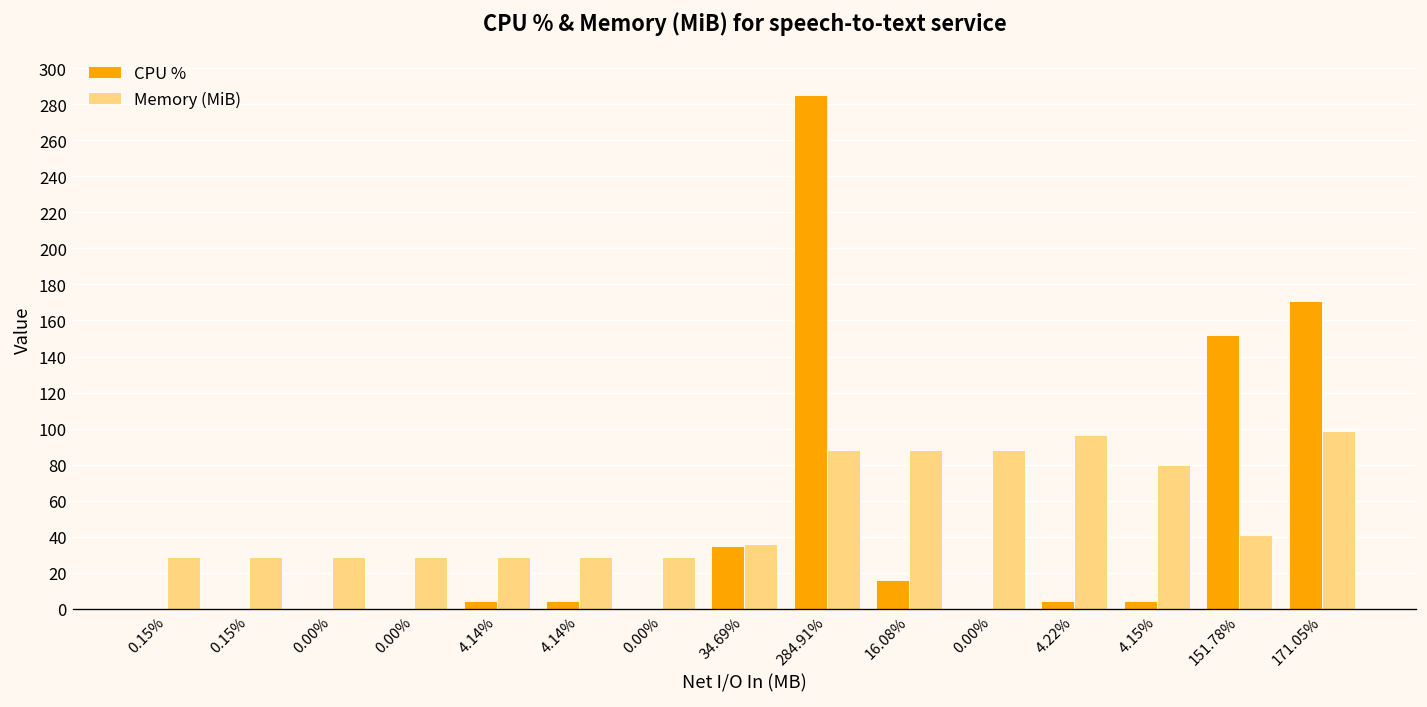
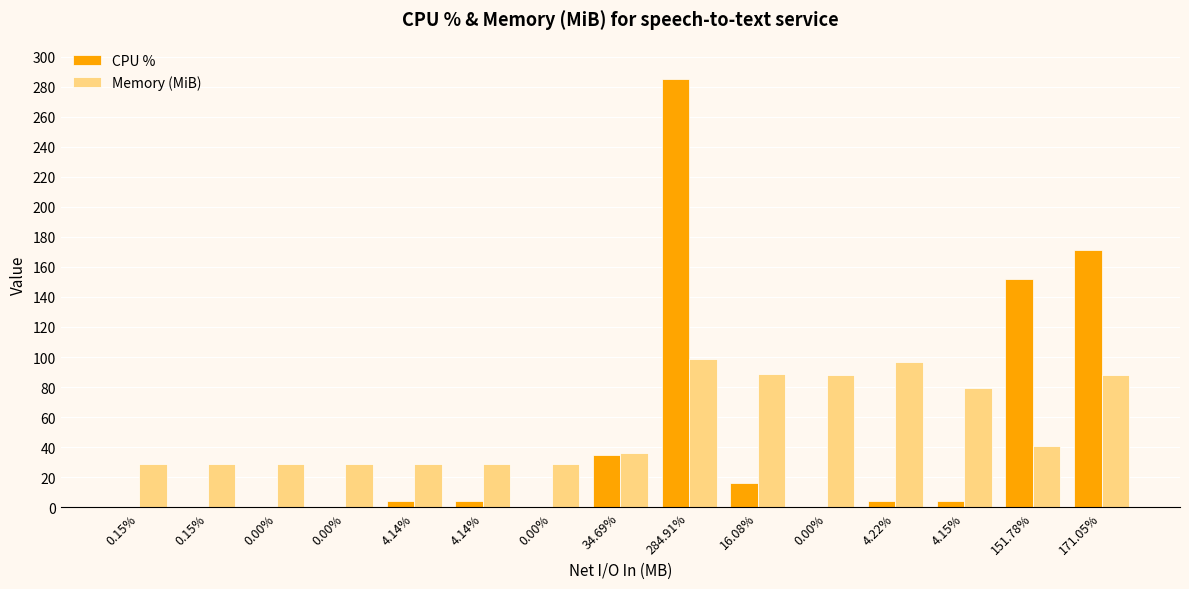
Memory (MiB), 284.91%: 88 -> 99
Memory (MiB), 171.05%: 99 -> 88
